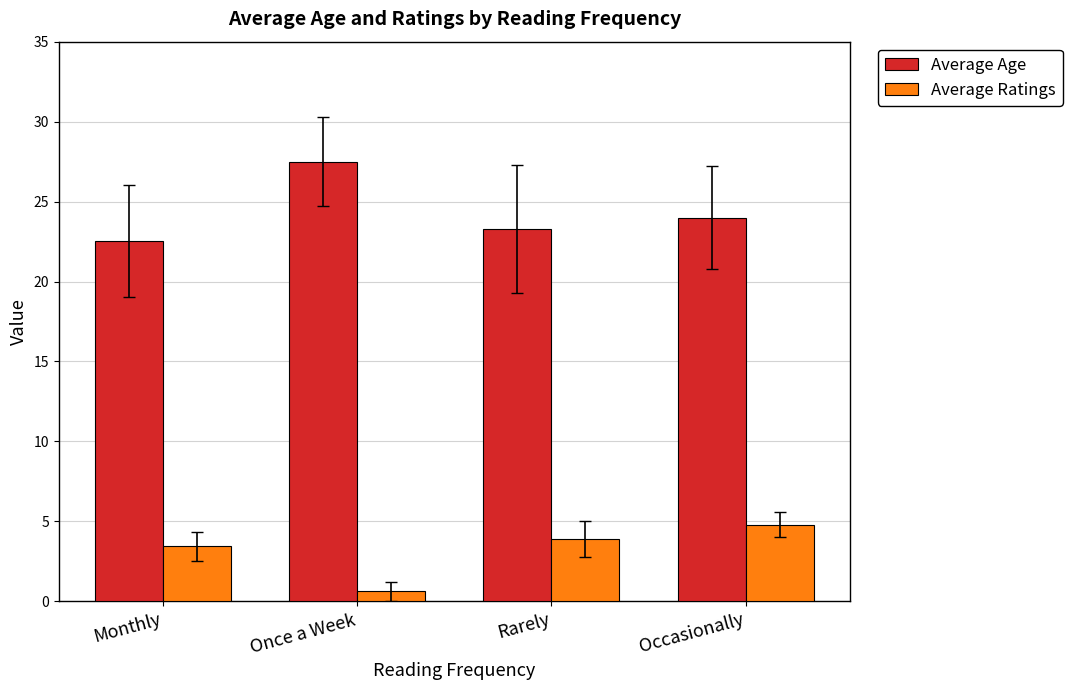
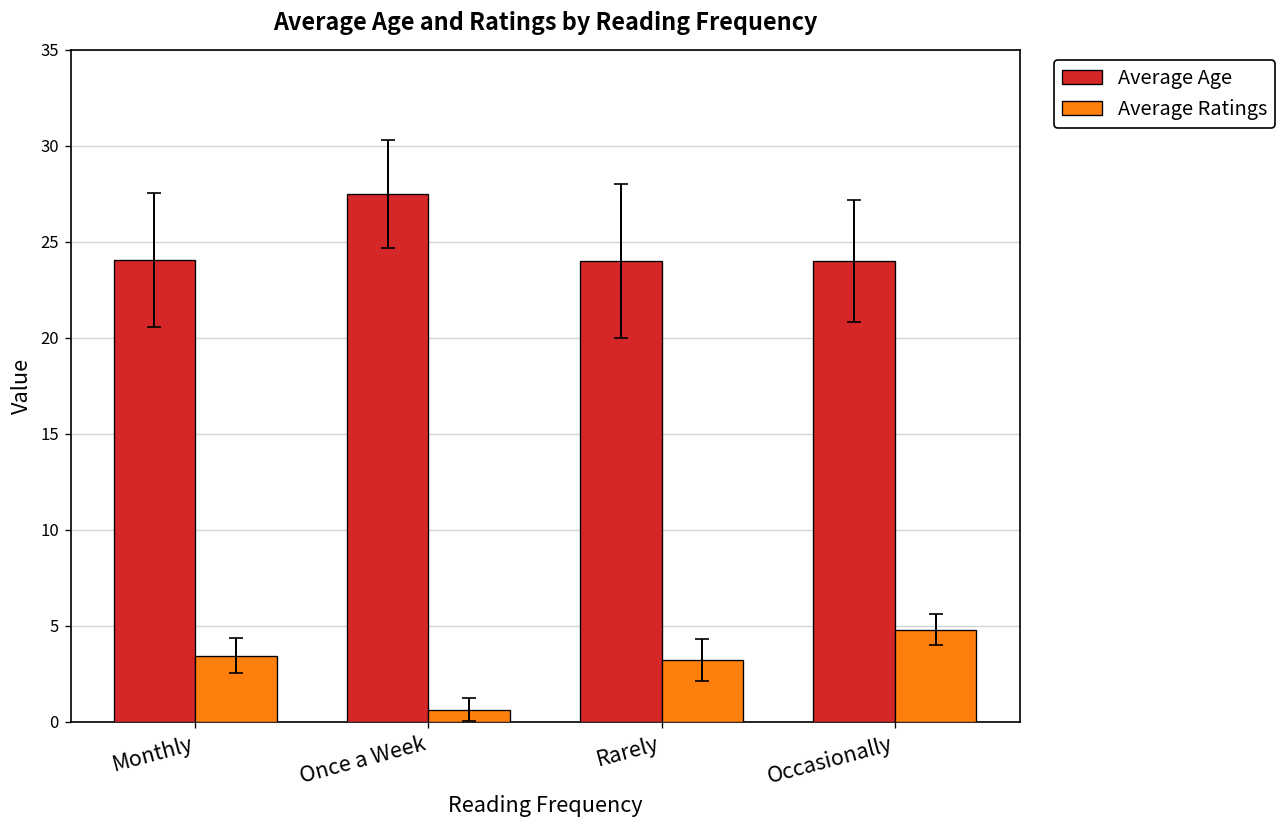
Average Age, Monthly: 22.6 -> 24.1
Average Age, Rarely: 23.3 -> 24.0
Average Ratings, Rarely: 3.9 -> 3.2
